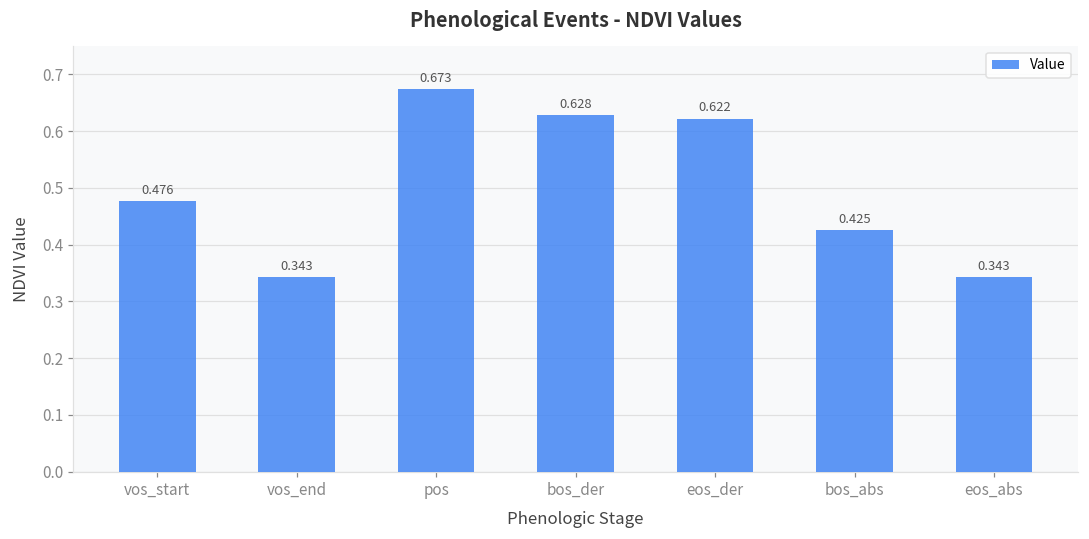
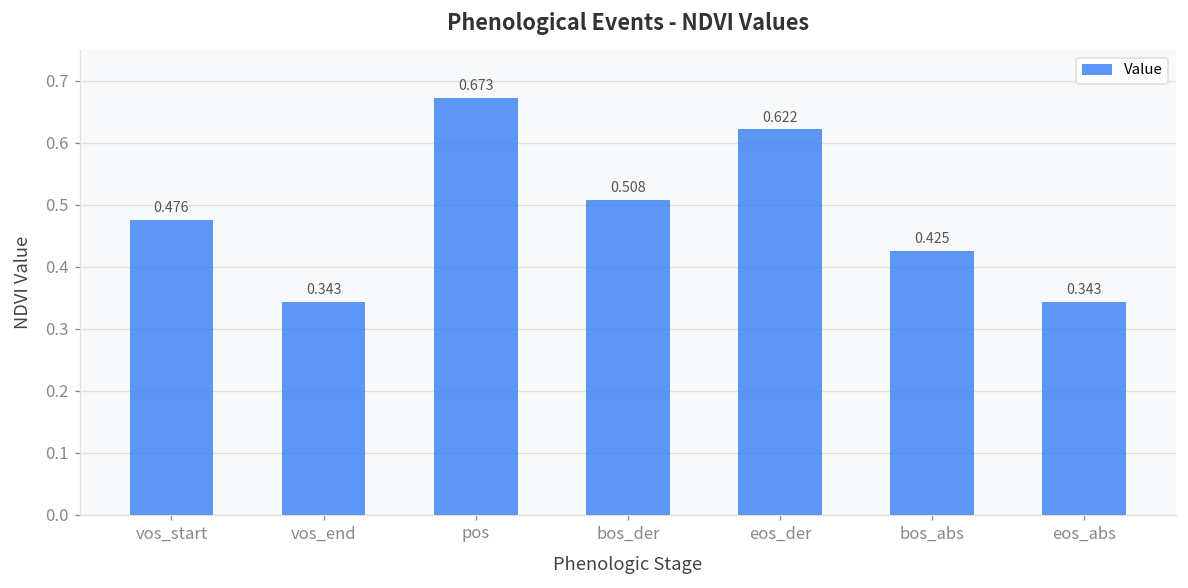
bos_der: 0.628 -> 0.508
